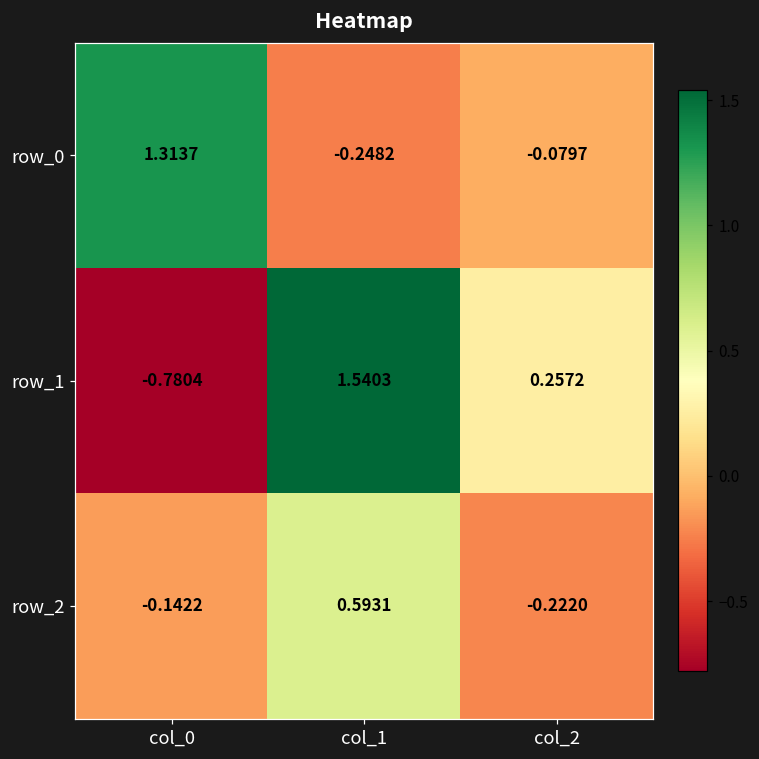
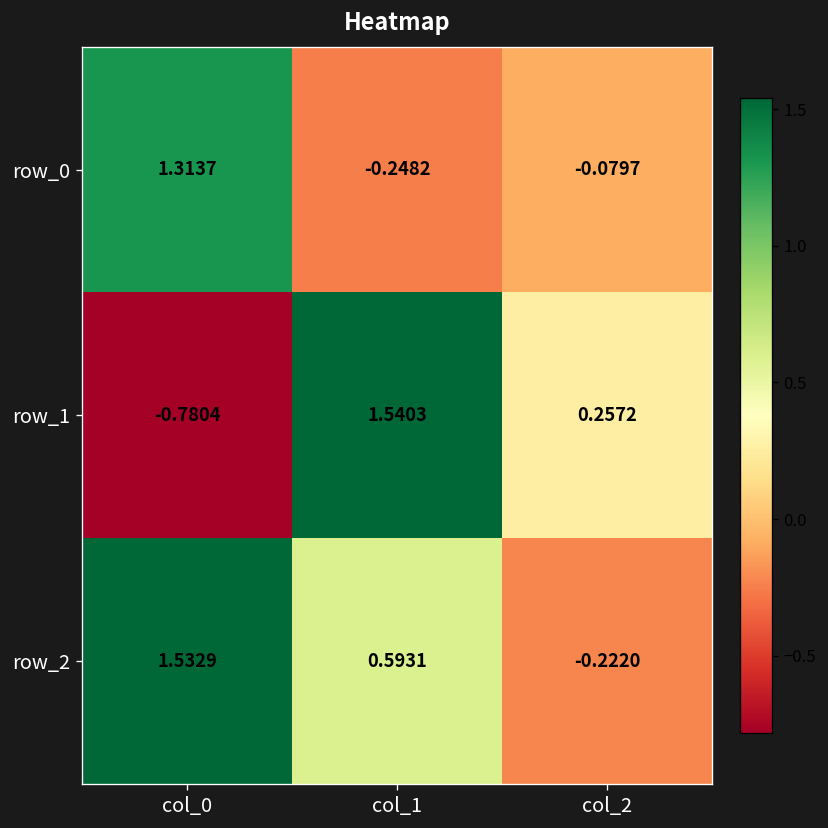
row_2, col_0: -0.1422 -> 1.5329
